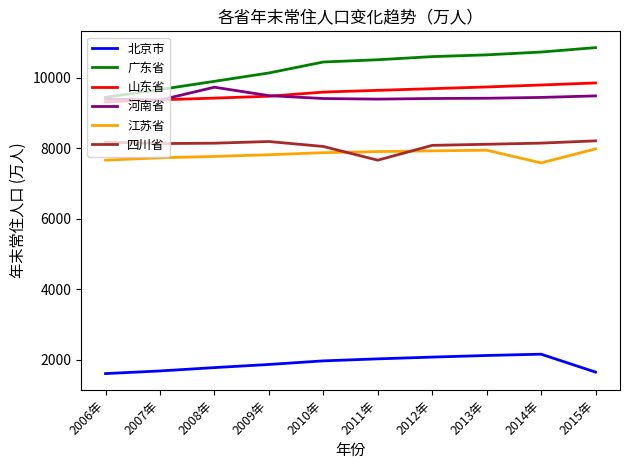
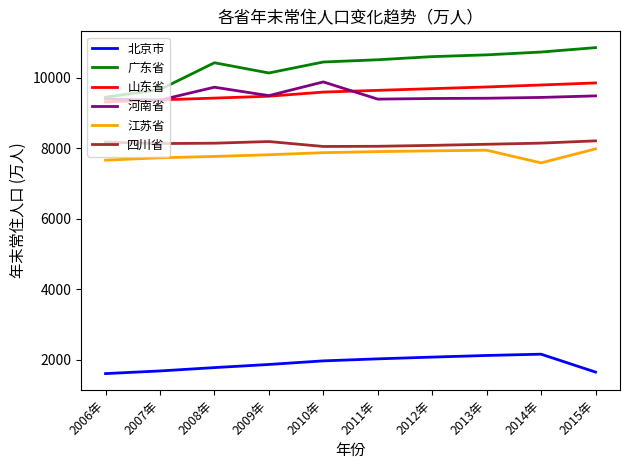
广东省, 2008年: 9900 -> 10400
河南省, 2010年: 9400 -> 9900
四川省, 2011年: 7700 -> 8100
